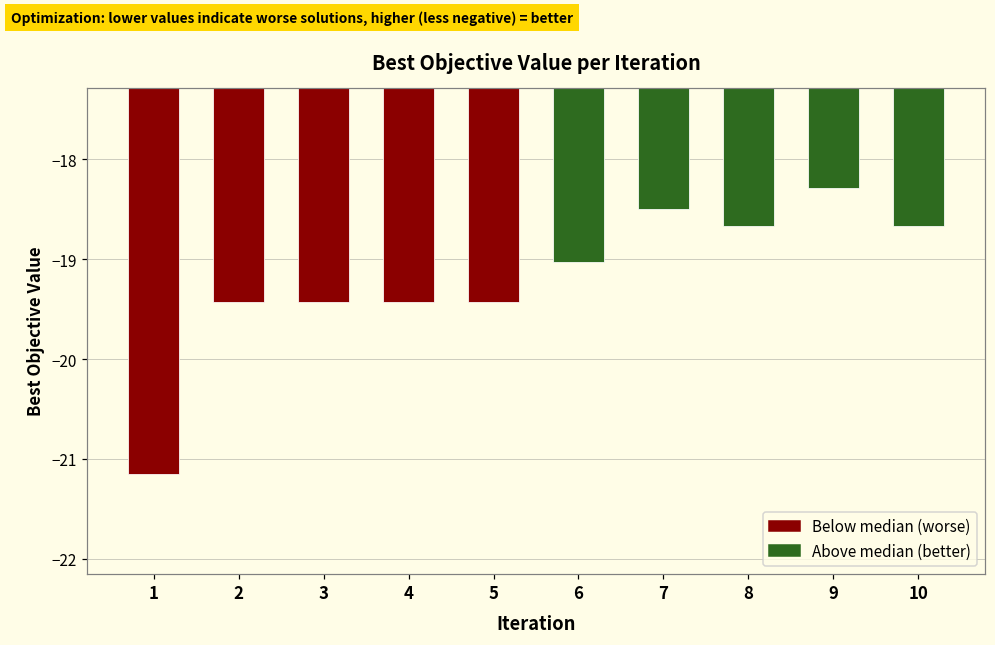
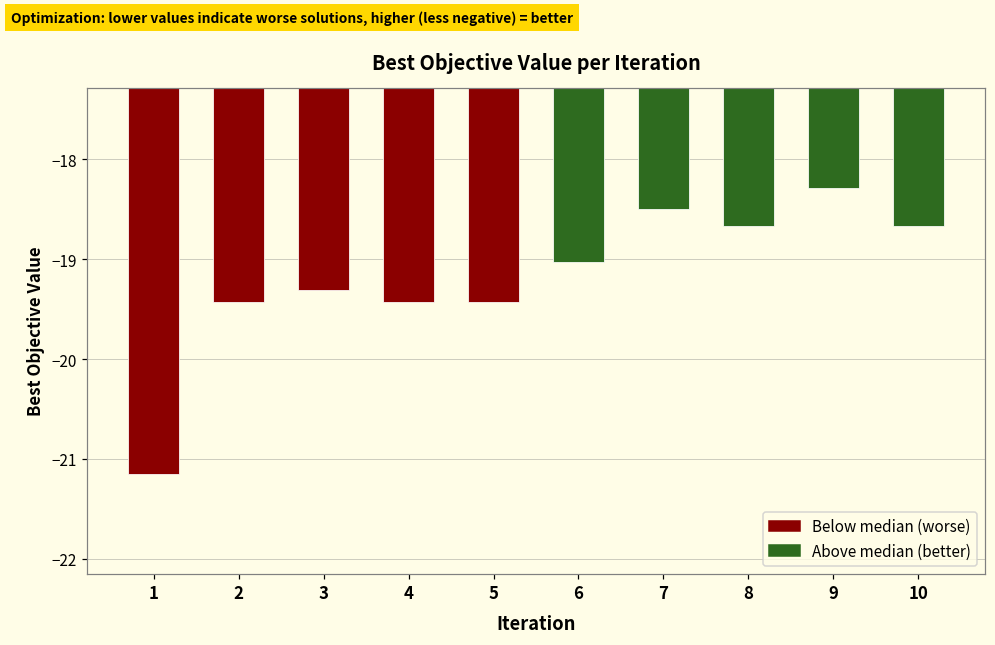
3: -19.4 -> -19.3
